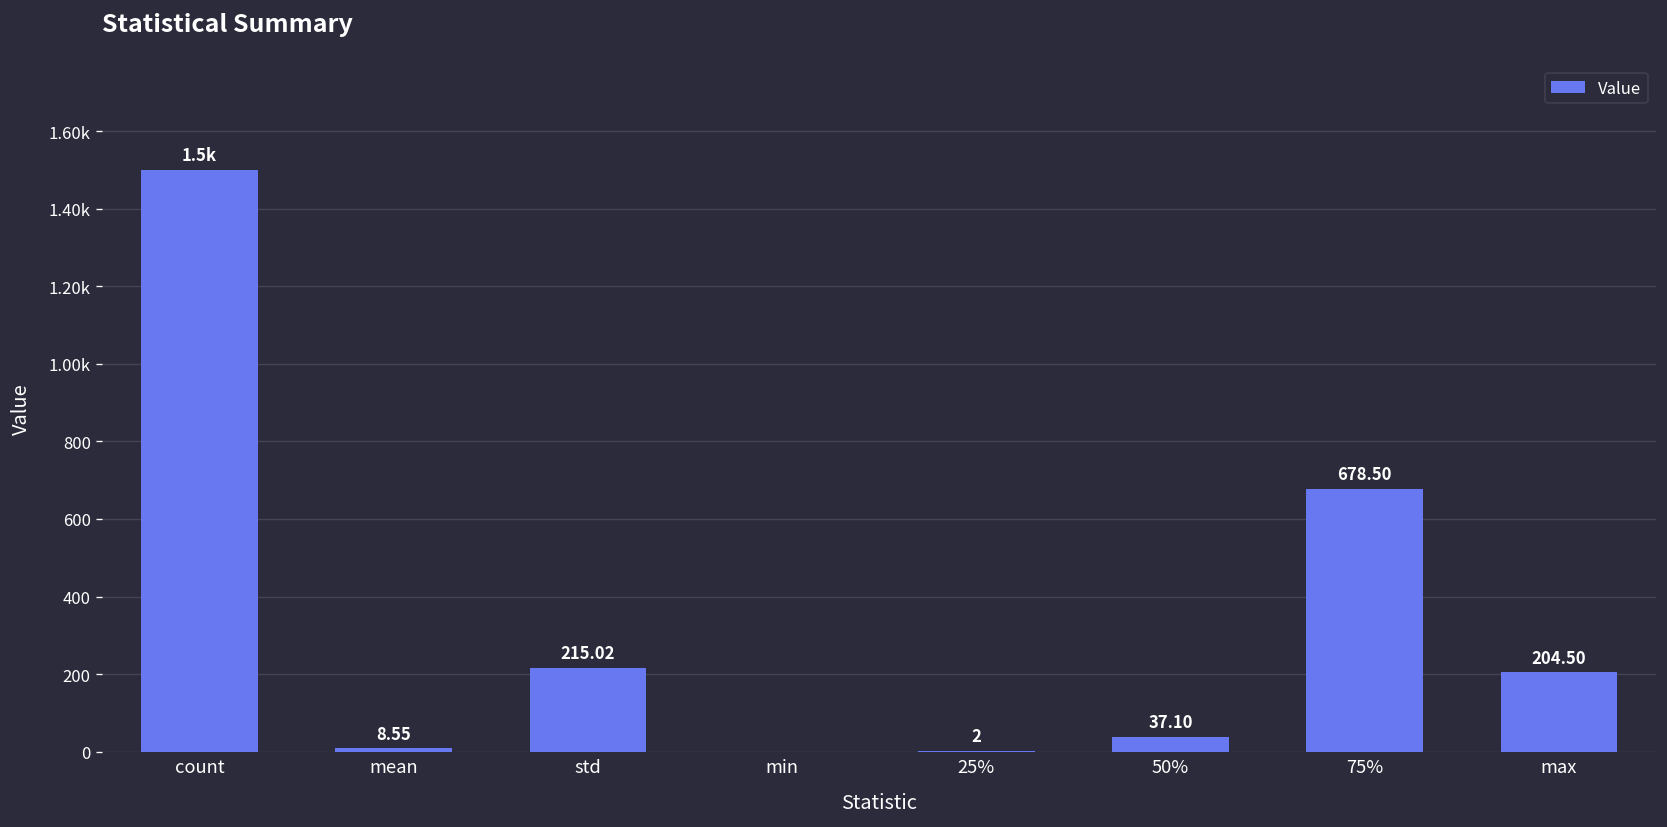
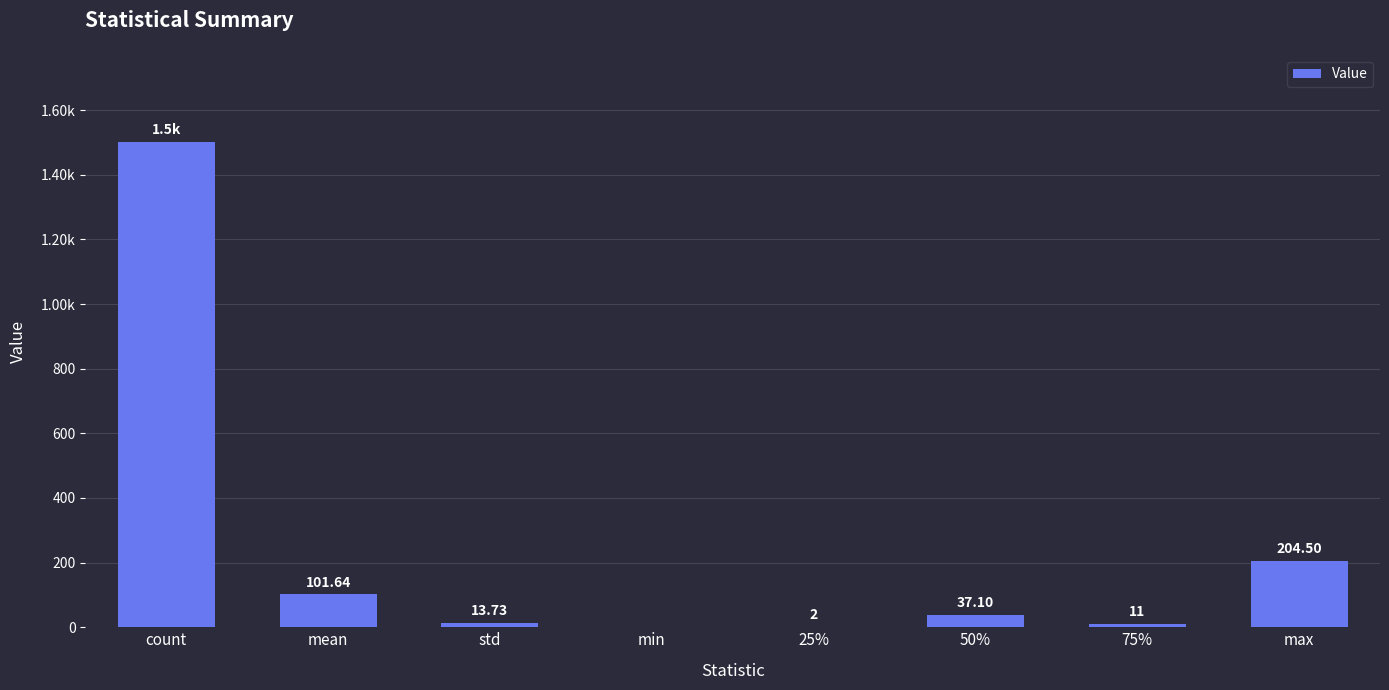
mean: 8.55 -> 101.64
std: 215.02 -> 13.73
75%: 678.50 -> 11
